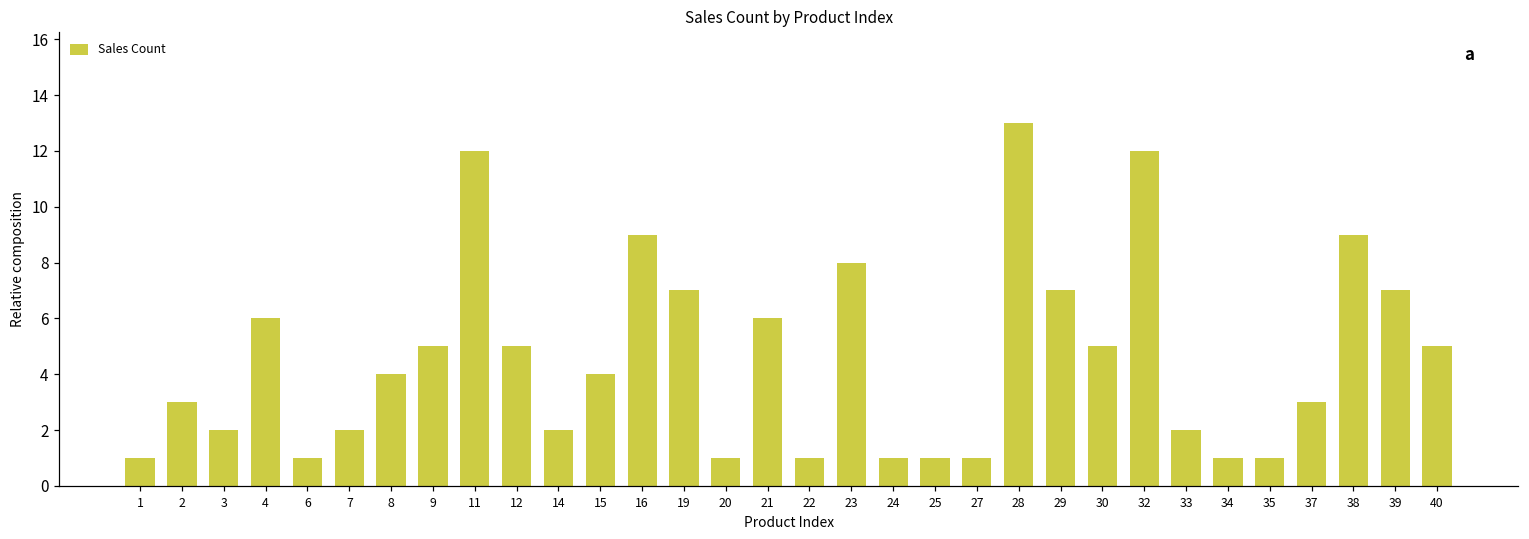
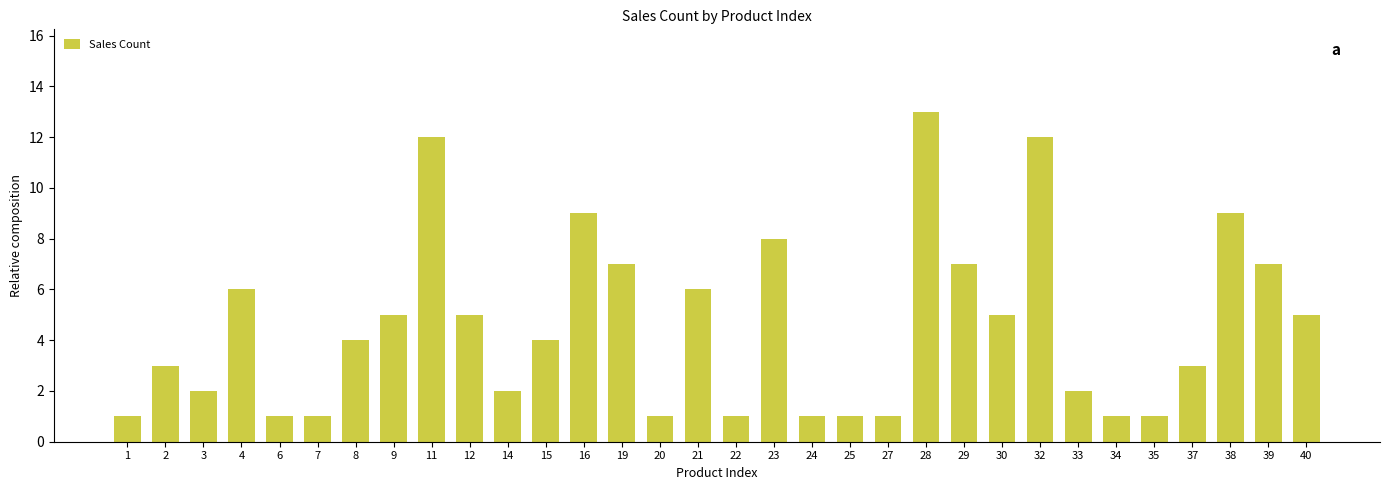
7: 2 -> 1
